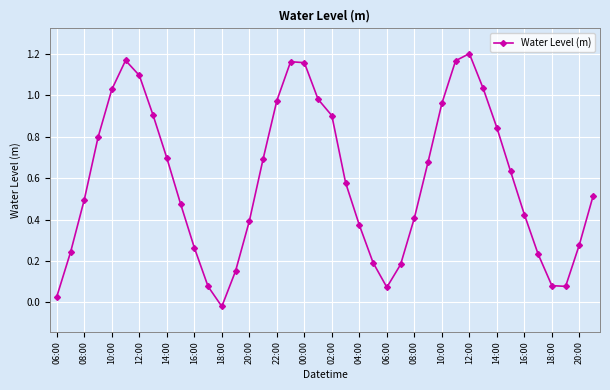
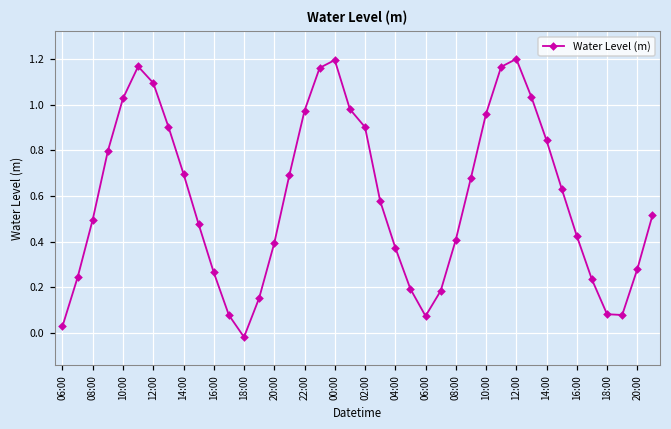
00:00: 1.16 -> 1.20
